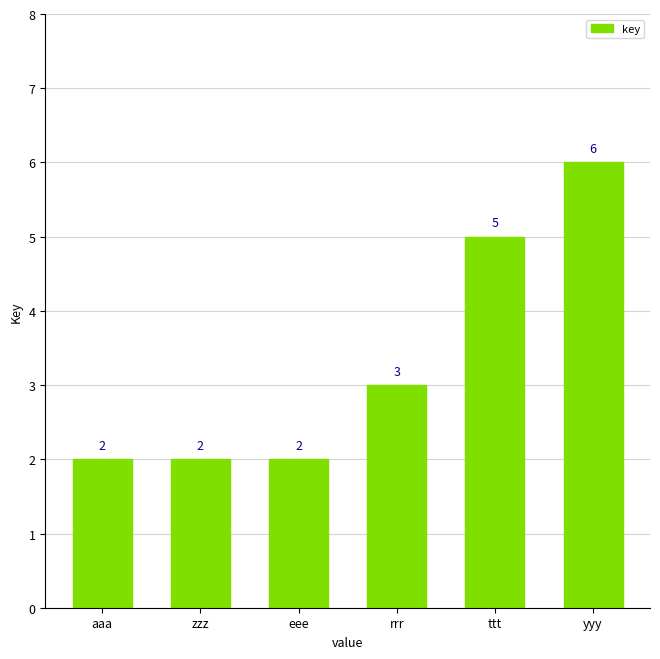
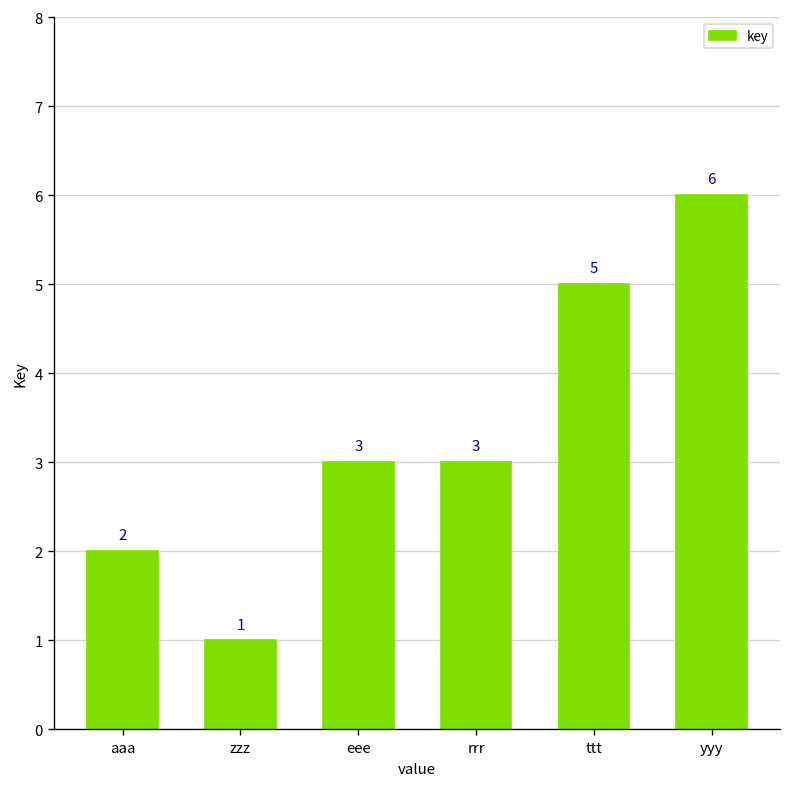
zzz: 2 -> 1
eee: 2 -> 3
